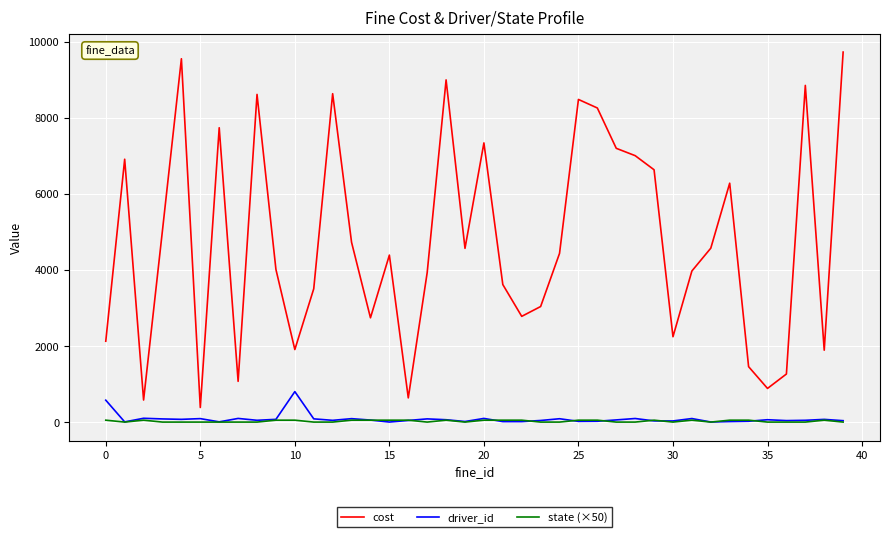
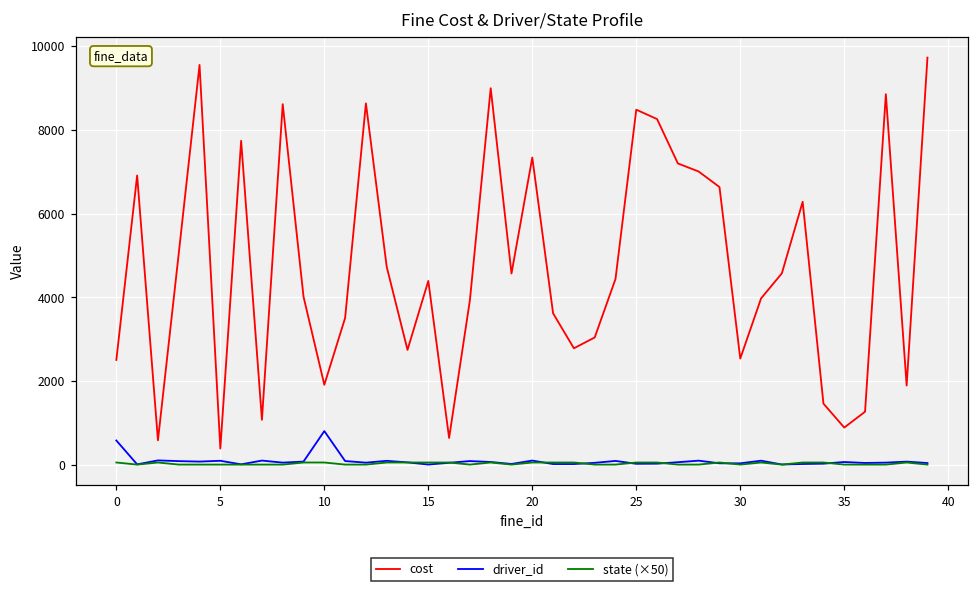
cost, 0: 2100 -> 2500
cost, 30: 2200 -> 2500
